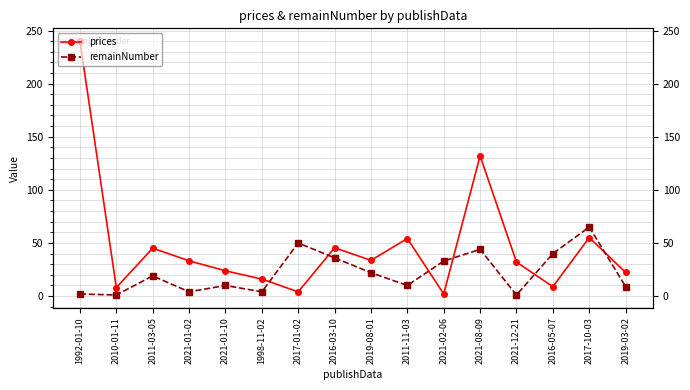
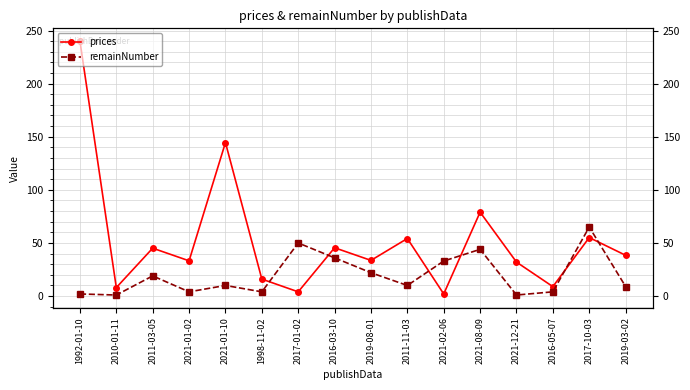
prices, 2021-01-10: 24 -> 145
prices, 2021-08-09: 132 -> 79
remainNumber, 2016-05-07: 40 -> 4
prices, 2019-03-02: 22 -> 38
